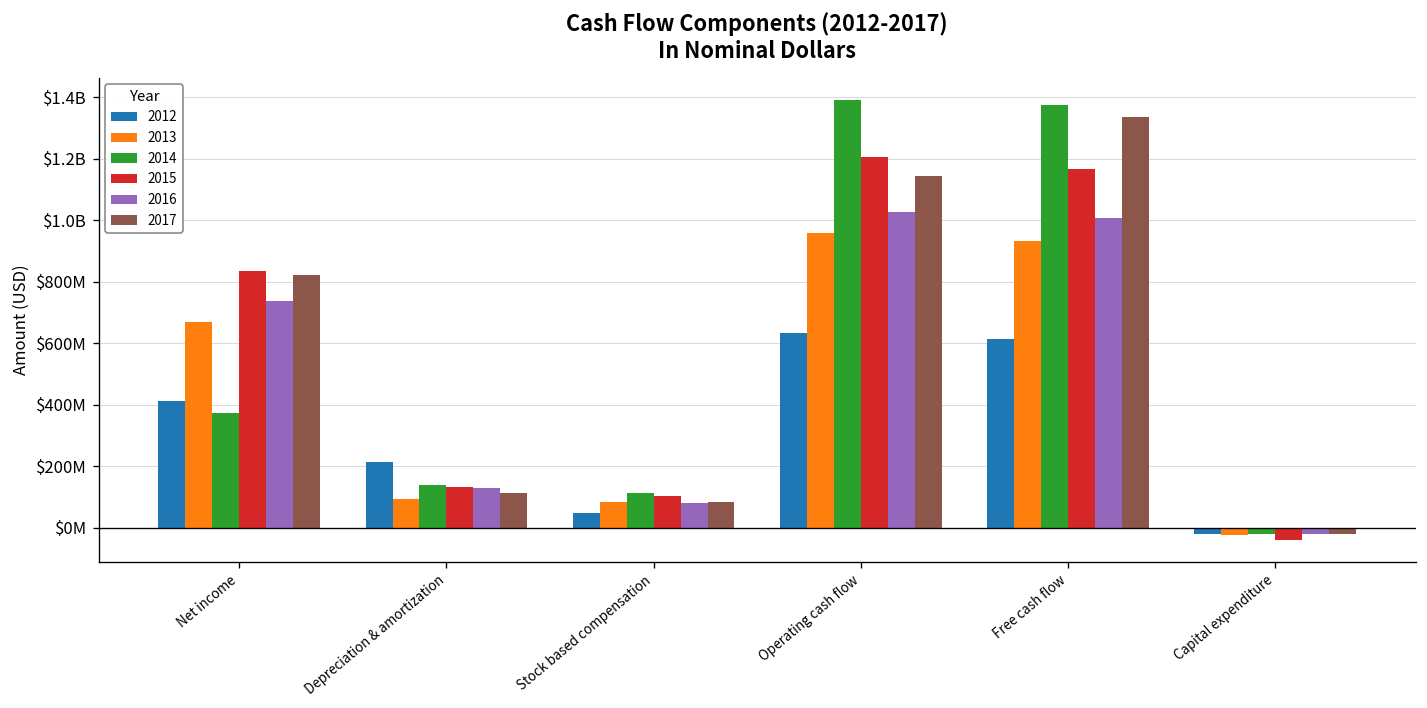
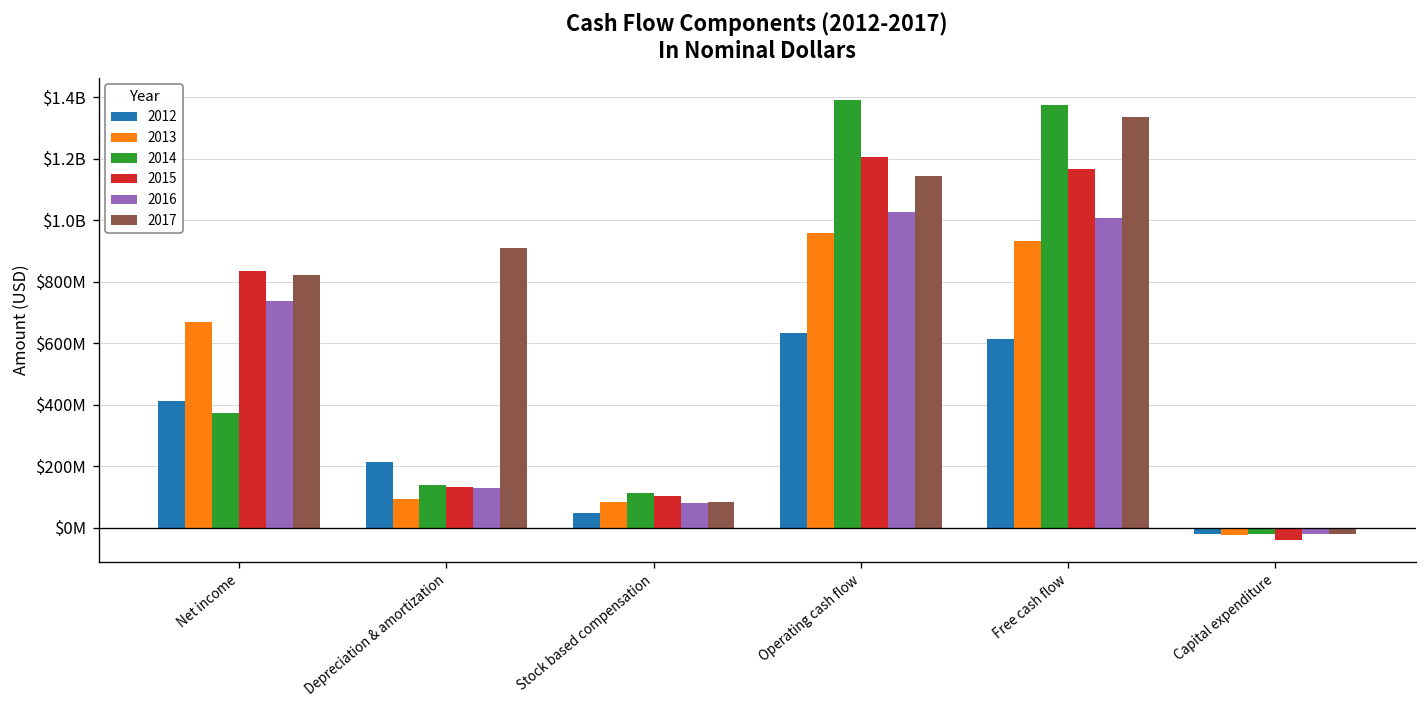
2017, Depreciation & amortization: $110000000 -> $910000000
